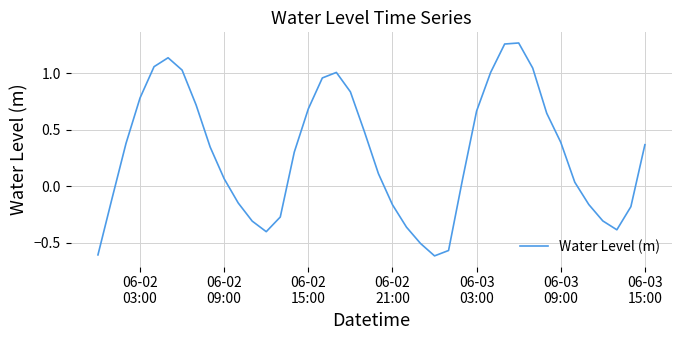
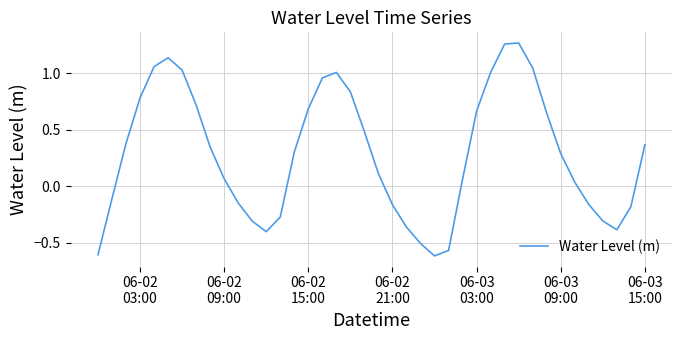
06-03 09:00: 0.39 -> 0.29
